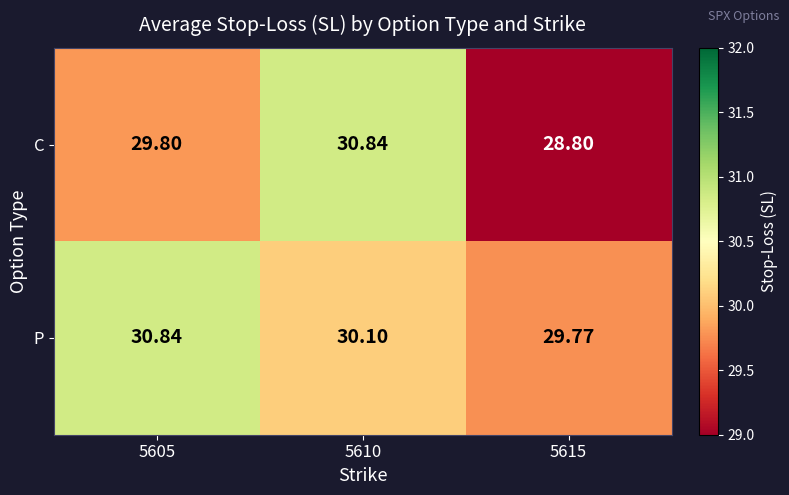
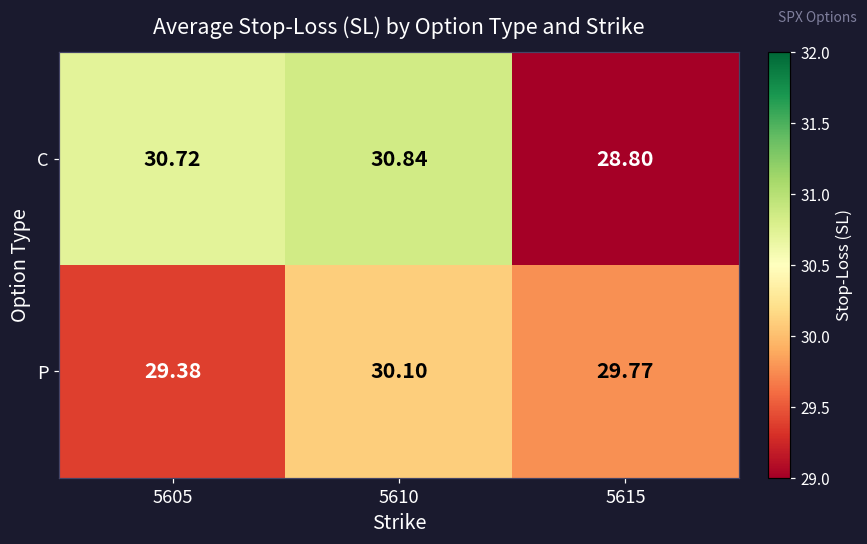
C, 5605: 29.80 -> 30.72
P, 5605: 30.84 -> 29.38
